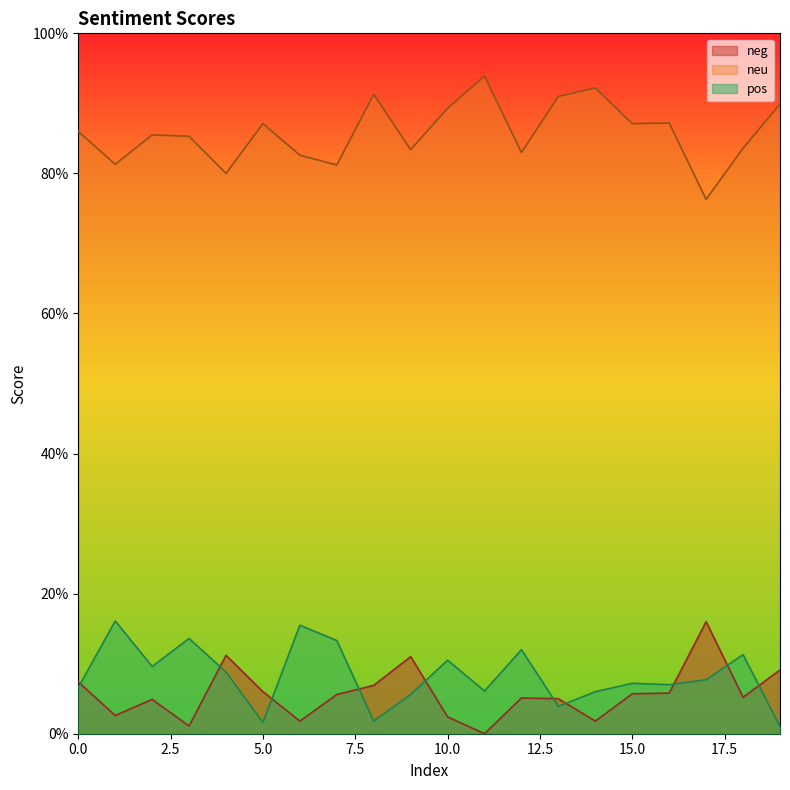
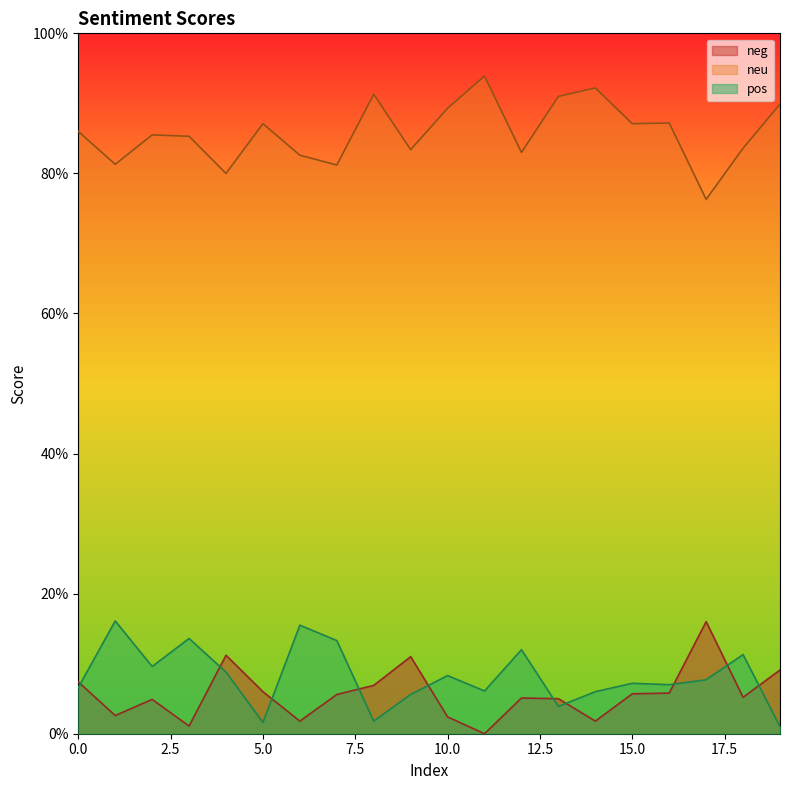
pos, 10.0: 11% -> 8%
